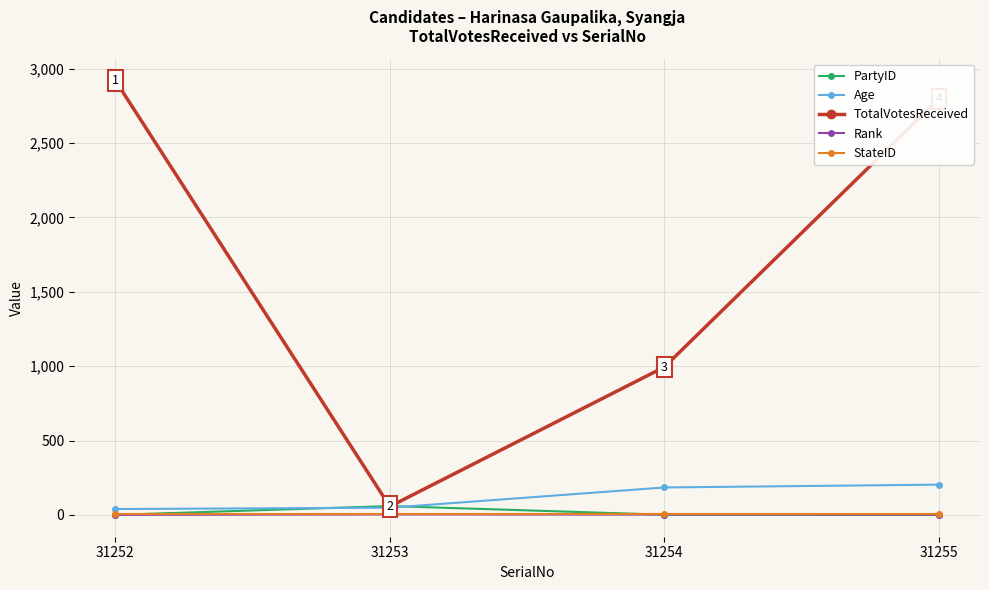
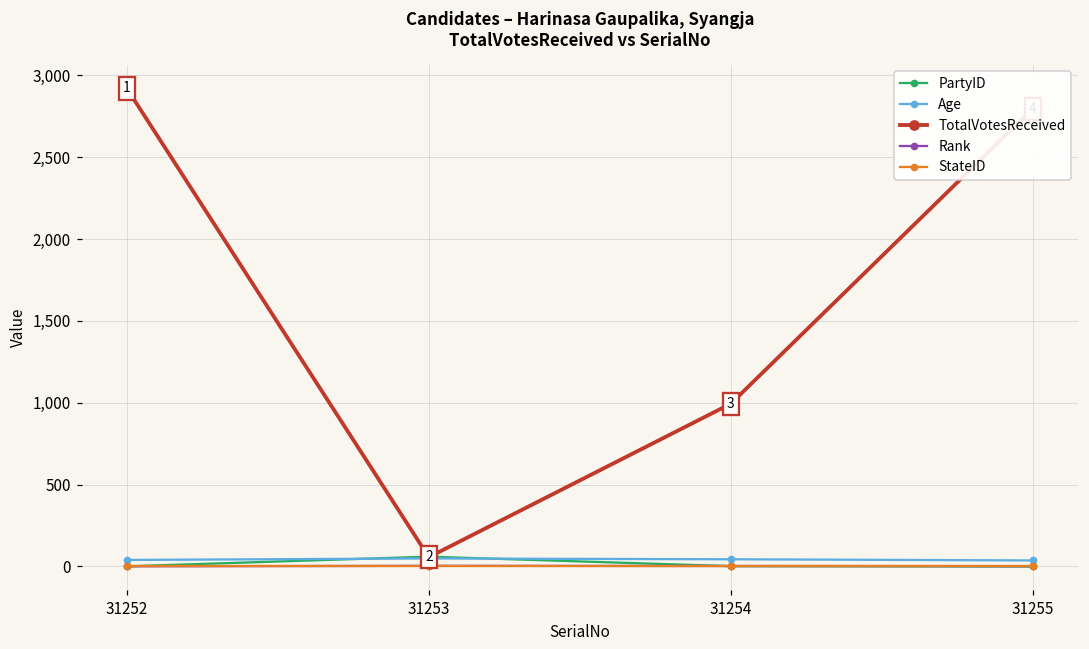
Age, 31254: 190 -> 40
Age, 31255: 200 -> 40
